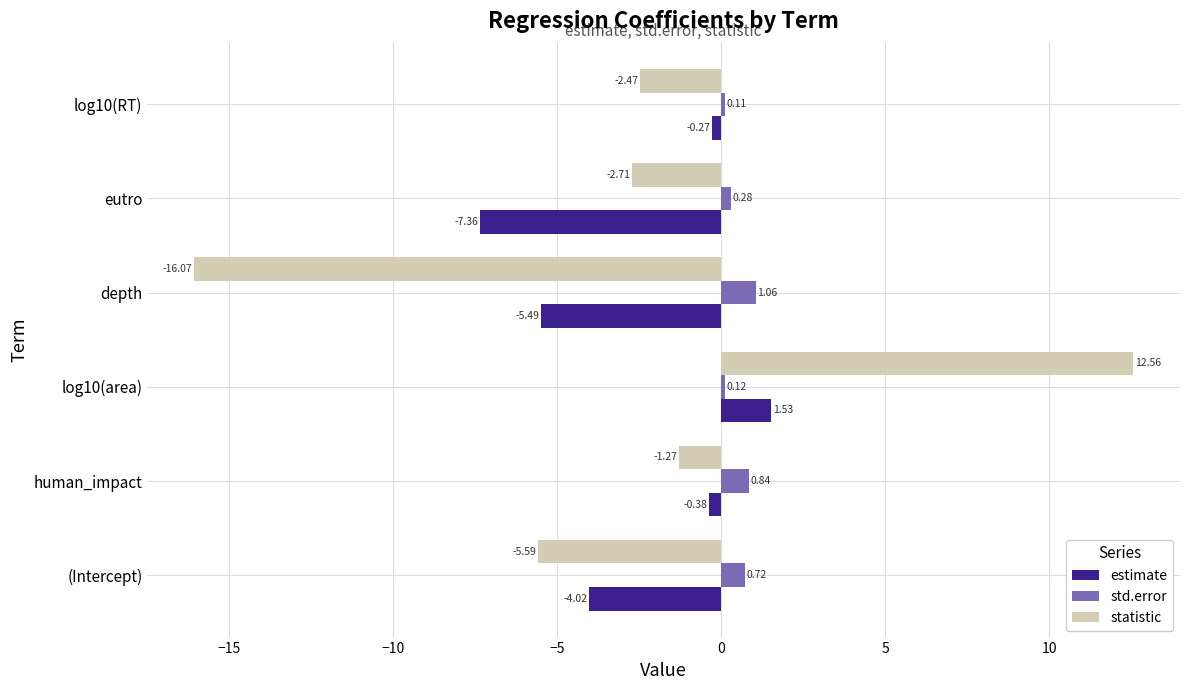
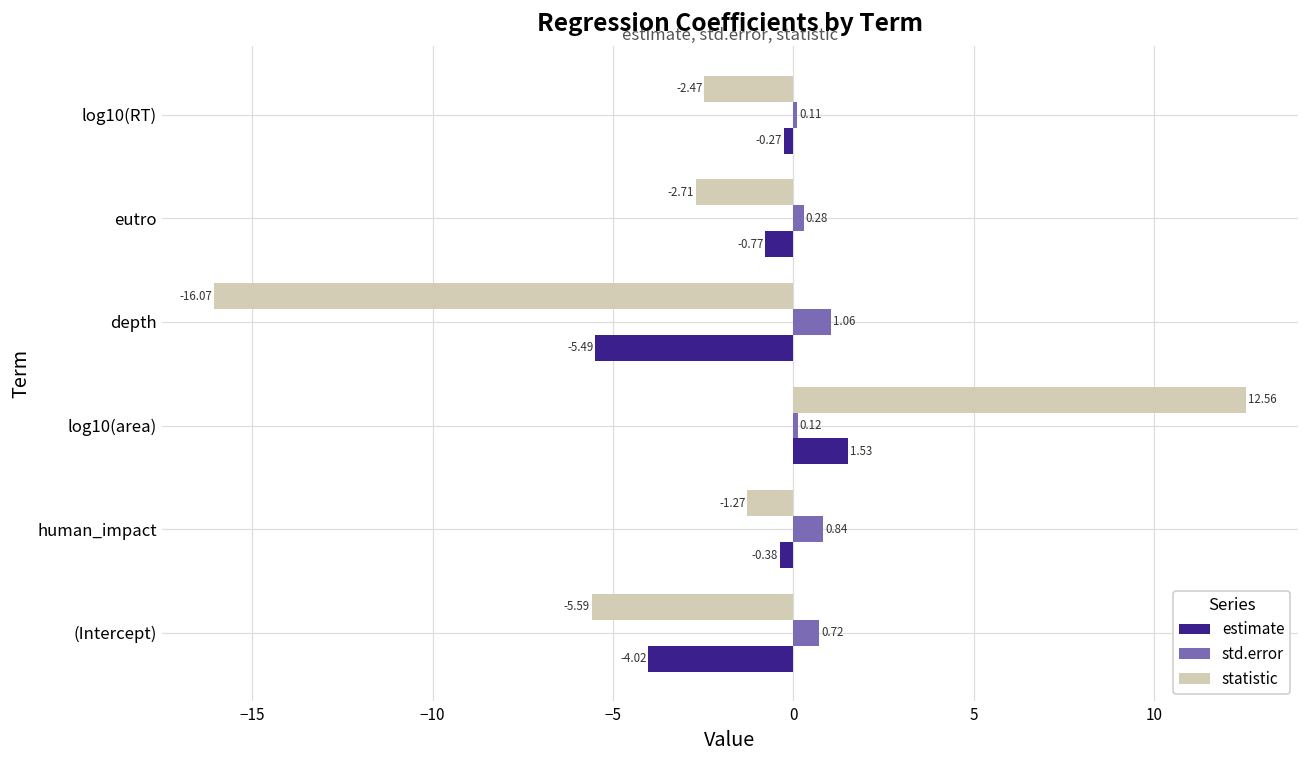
estimate, eutro: -7.36 -> -0.77
